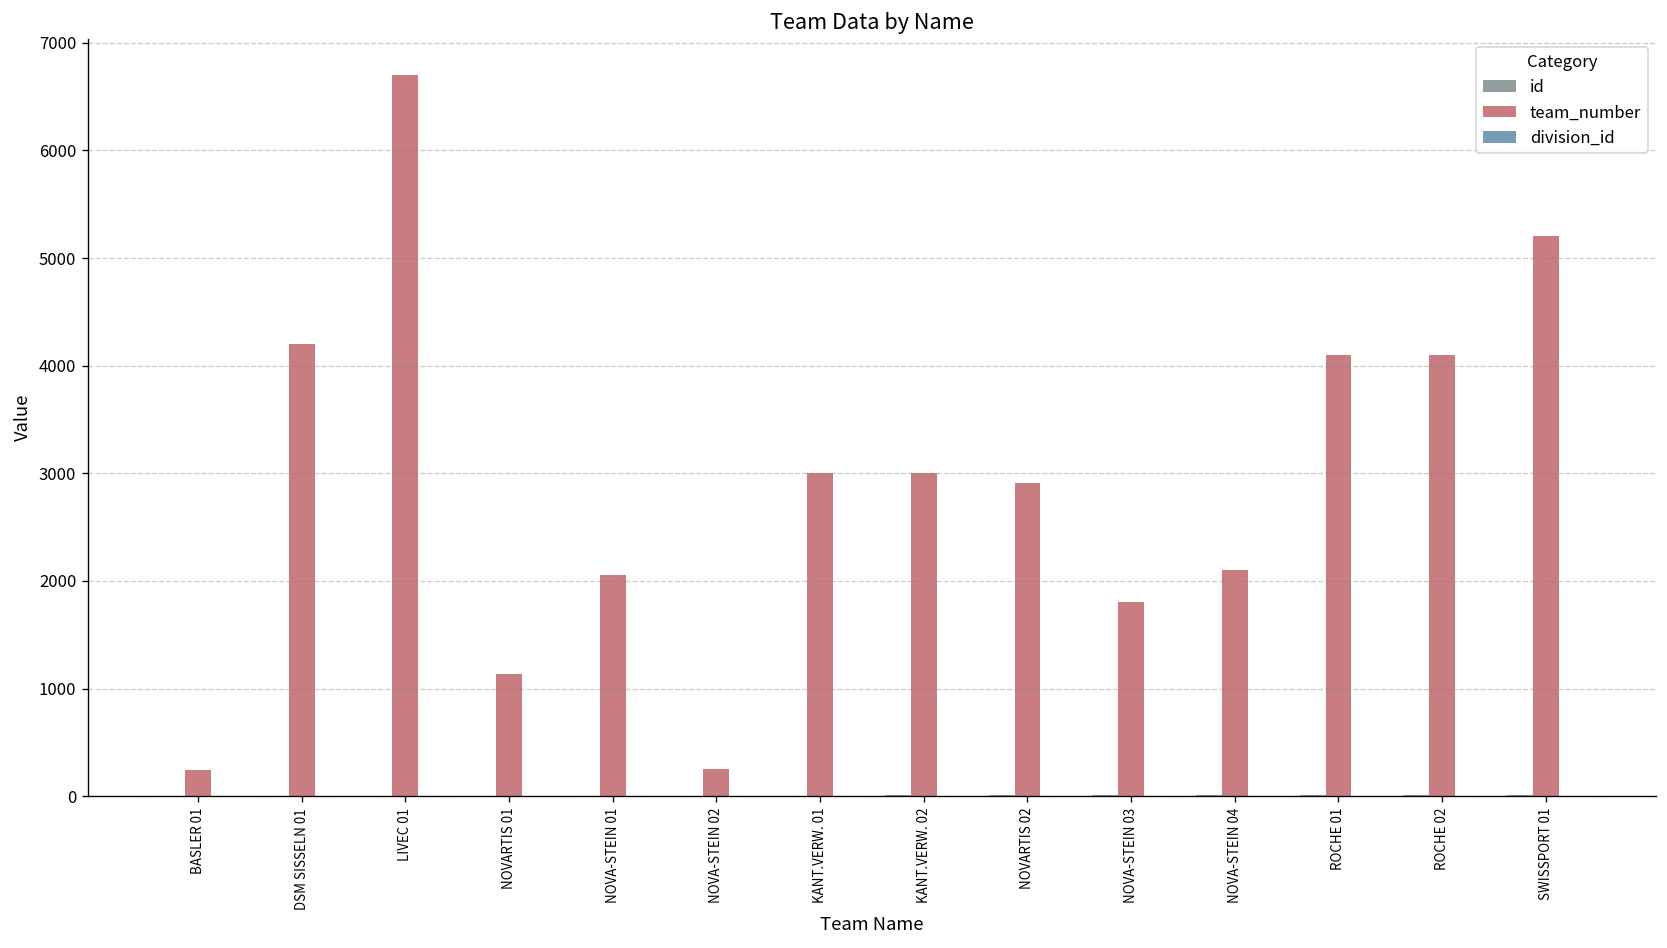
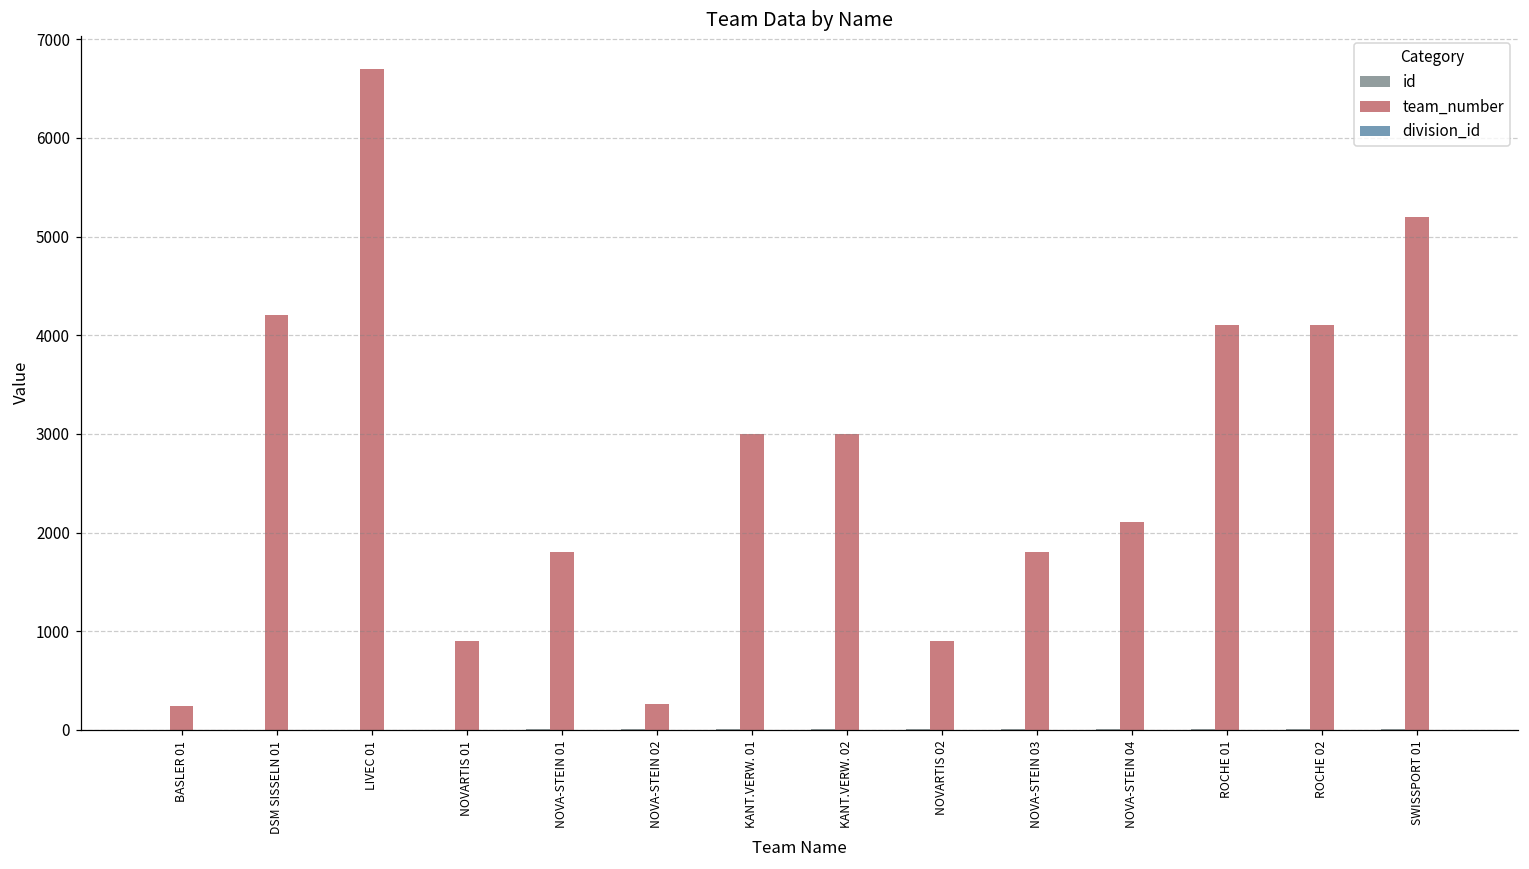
team_number, NOVARTIS 01: 1100 -> 900
team_number, NOVA-STEIN 01: 2100 -> 1800
team_number, NOVARTIS 02: 2900 -> 900
